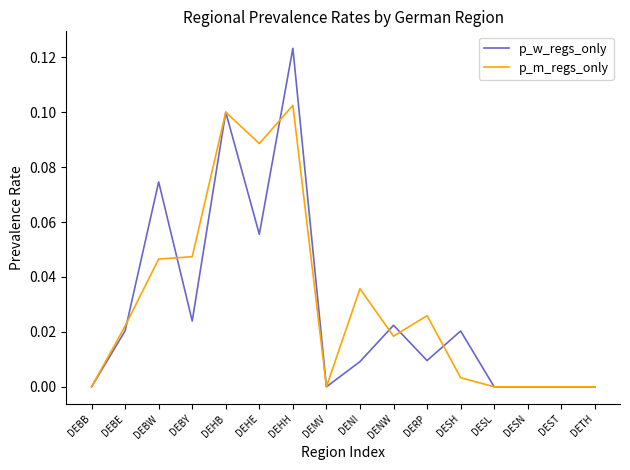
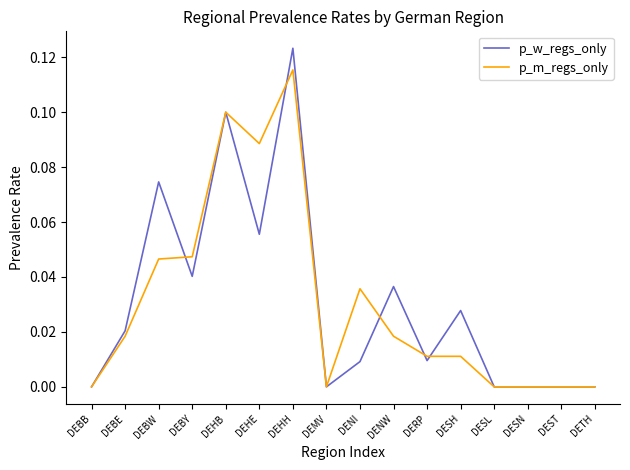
p_m_regs_only, DEBE: 0.022 -> 0.018
p_w_regs_only, DEBY: 0.024 -> 0.040
p_m_regs_only, DEHH: 0.103 -> 0.115
p_w_regs_only, DENW: 0.022 -> 0.037
p_m_regs_only, DERP: 0.026 -> 0.011
p_w_regs_only, DESH: 0.020 -> 0.028
p_m_regs_only, DESH: 0.003 -> 0.011
